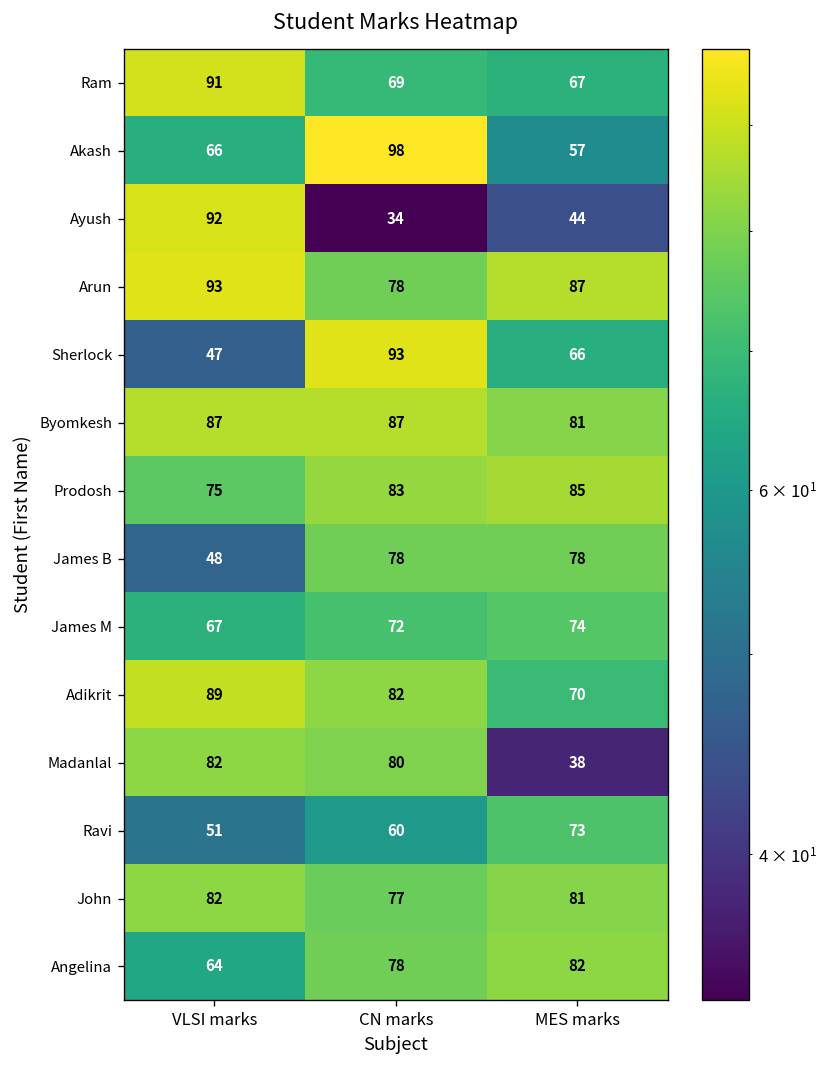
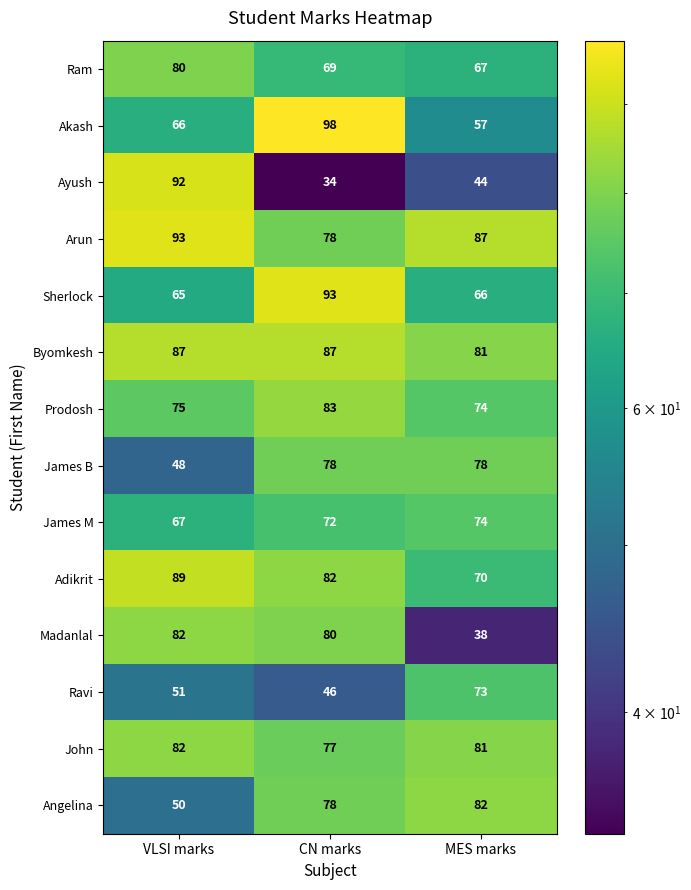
Ram, VLSI marks: 91 -> 80
Sherlock, VLSI marks: 47 -> 65
Prodosh, MES marks: 85 -> 74
Ravi, CN marks: 60 -> 46
Angelina, VLSI marks: 64 -> 50
